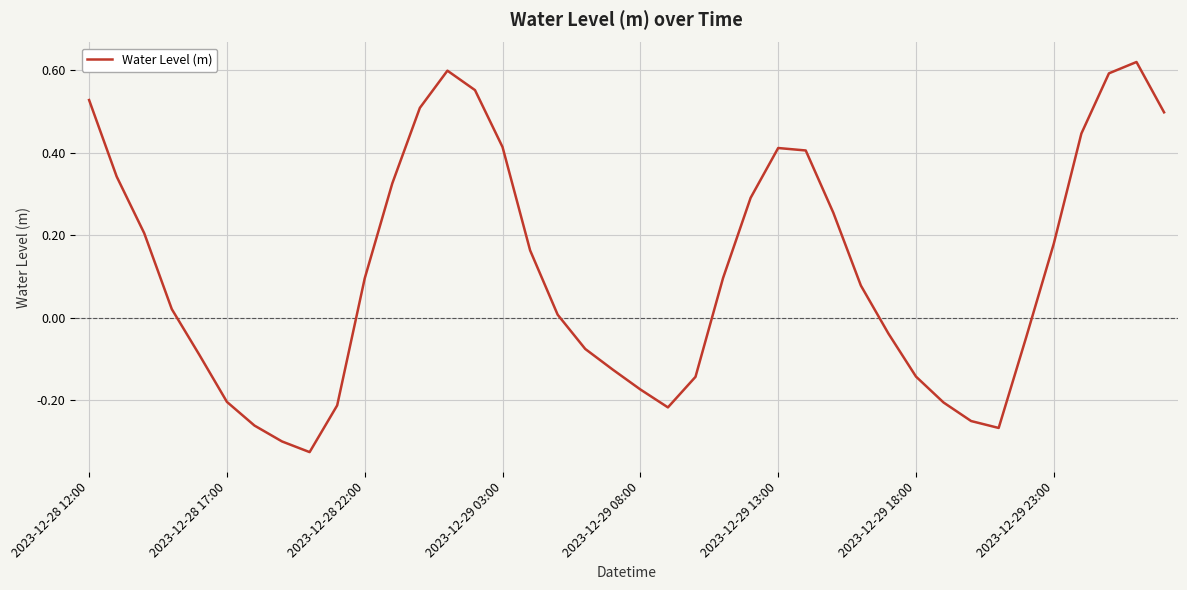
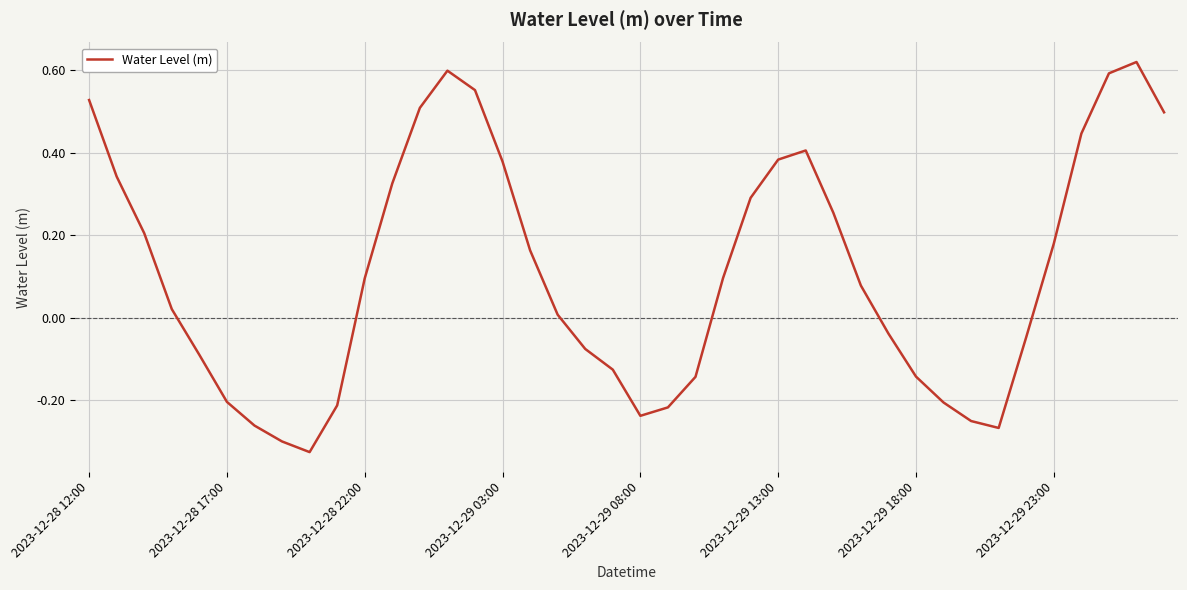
2023-12-29 03:00: 0.41 -> 0.38
2023-12-29 08:00: -0.17 -> -0.24
2023-12-29 13:00: 0.41 -> 0.38
